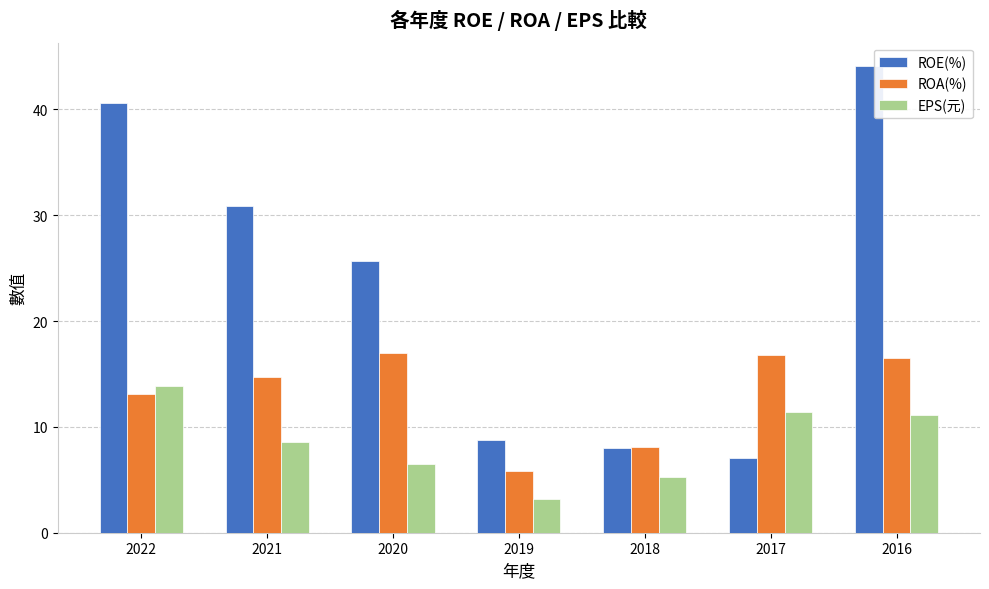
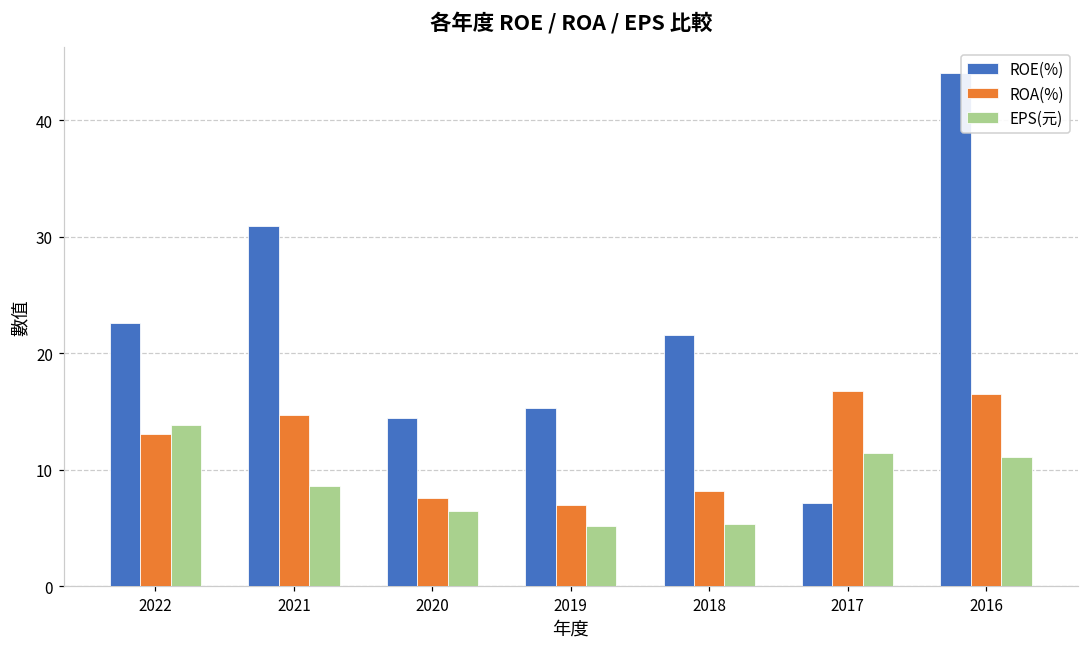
ROE(%), 2022: 40.6 -> 22.6
ROE(%), 2020: 25.7 -> 14.4
ROA(%), 2020: 17.0 -> 7.6
ROE(%), 2019: 8.8 -> 15.3
ROA(%), 2019: 5.9 -> 7.0
EPS(元), 2019: 3.2 -> 5.2
ROE(%), 2018: 8.0 -> 21.6
